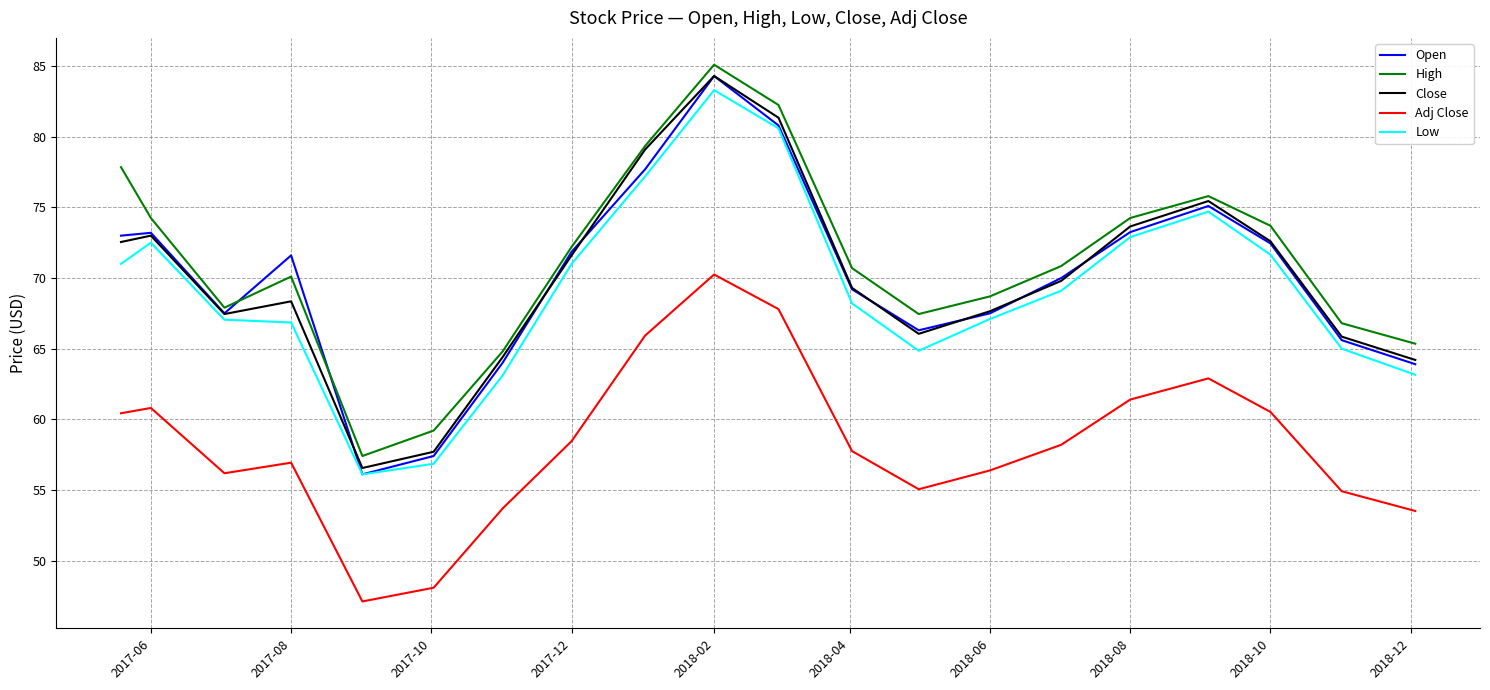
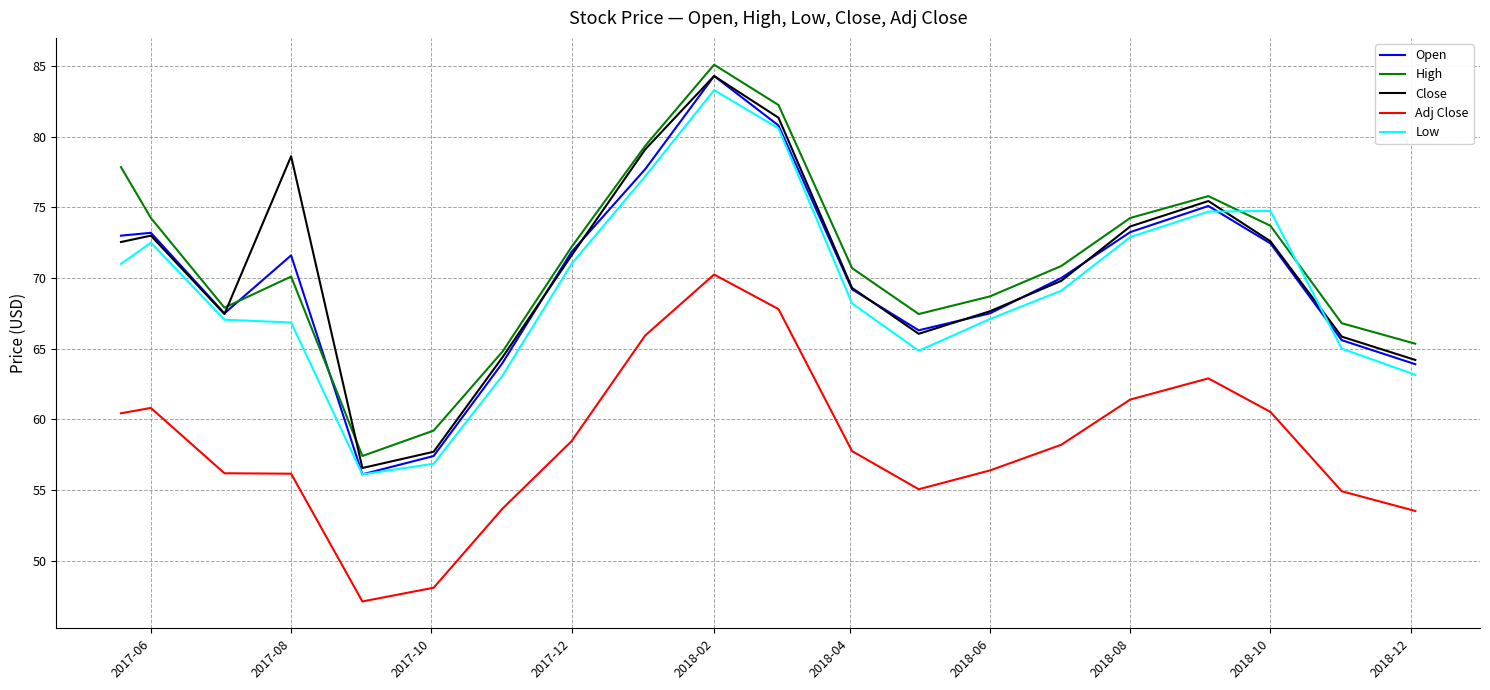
Close, 2017-08: 68.3 -> 78.6
Adj Close, 2017-08: 56.9 -> 56.1
Low, 2018-10: 71.7 -> 74.8
